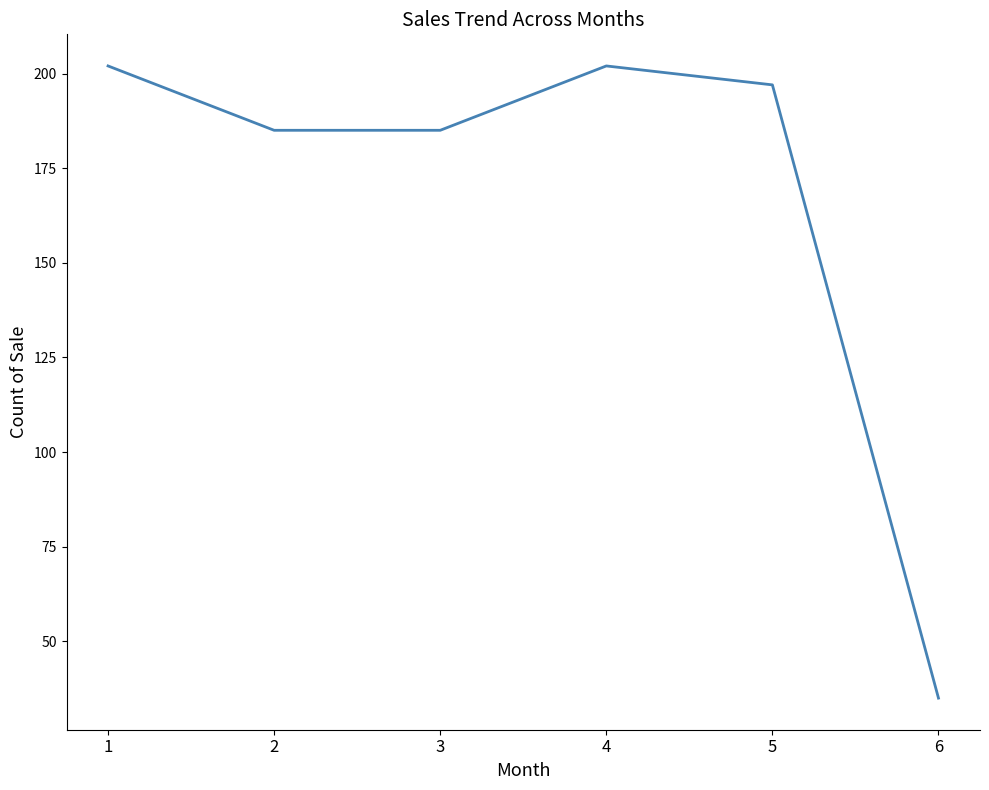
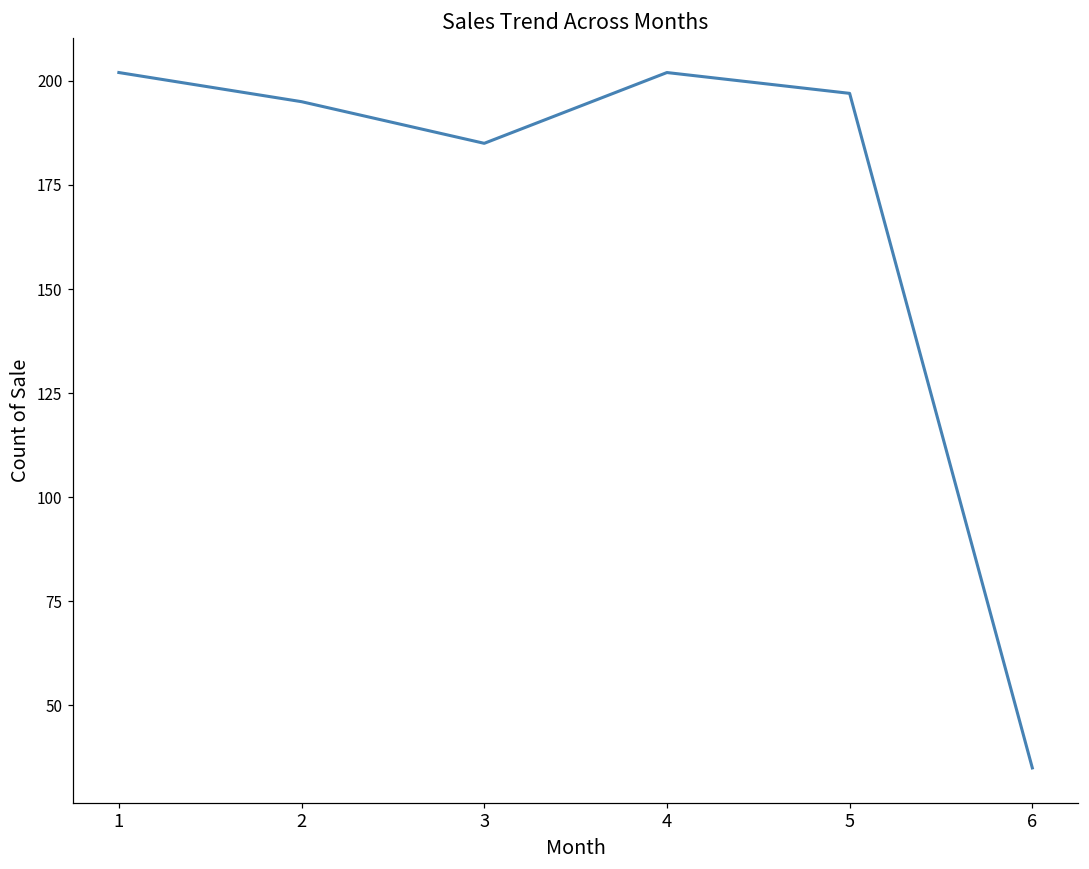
2: 185 -> 195
